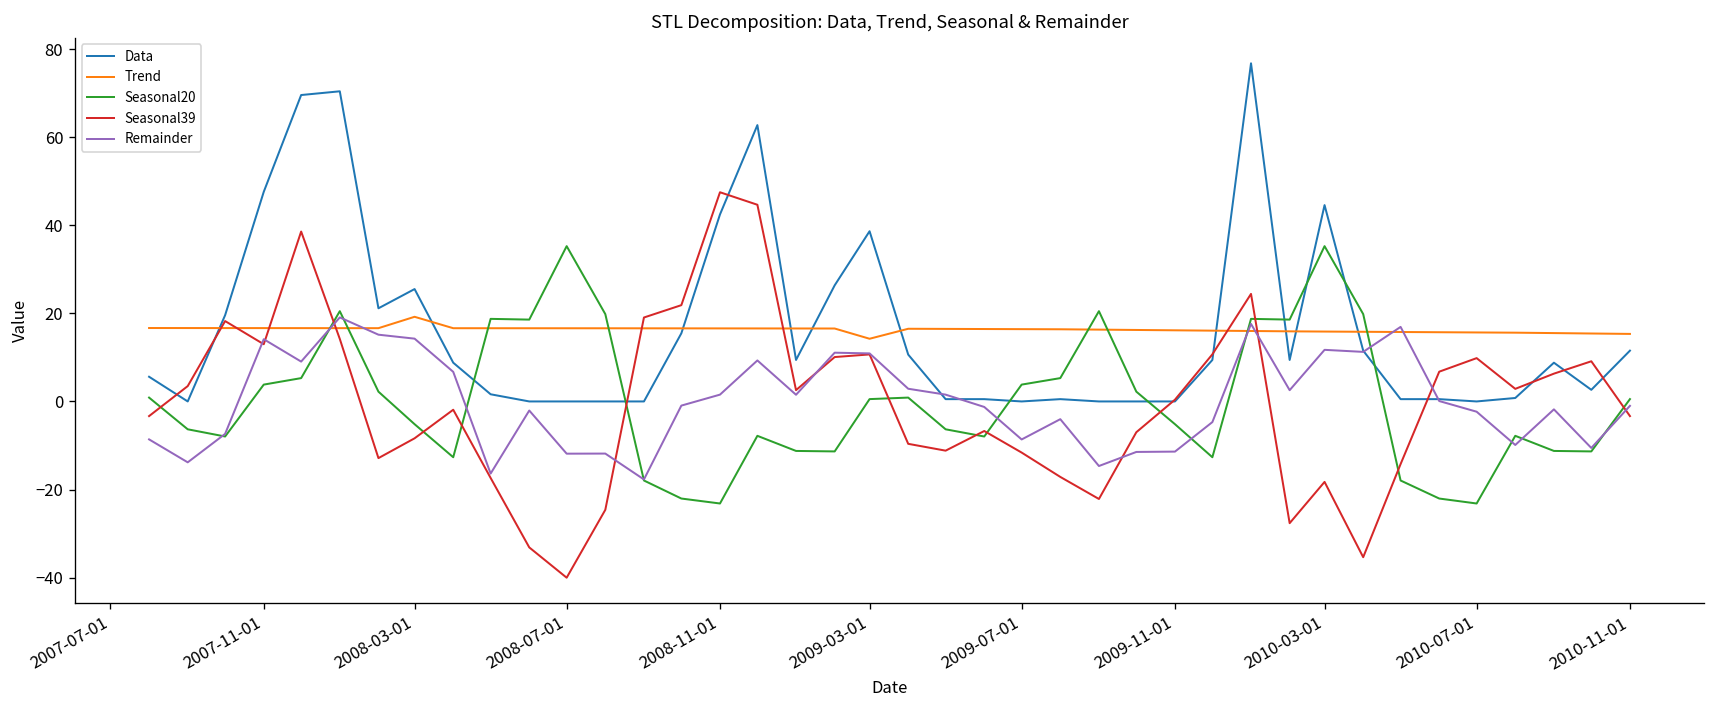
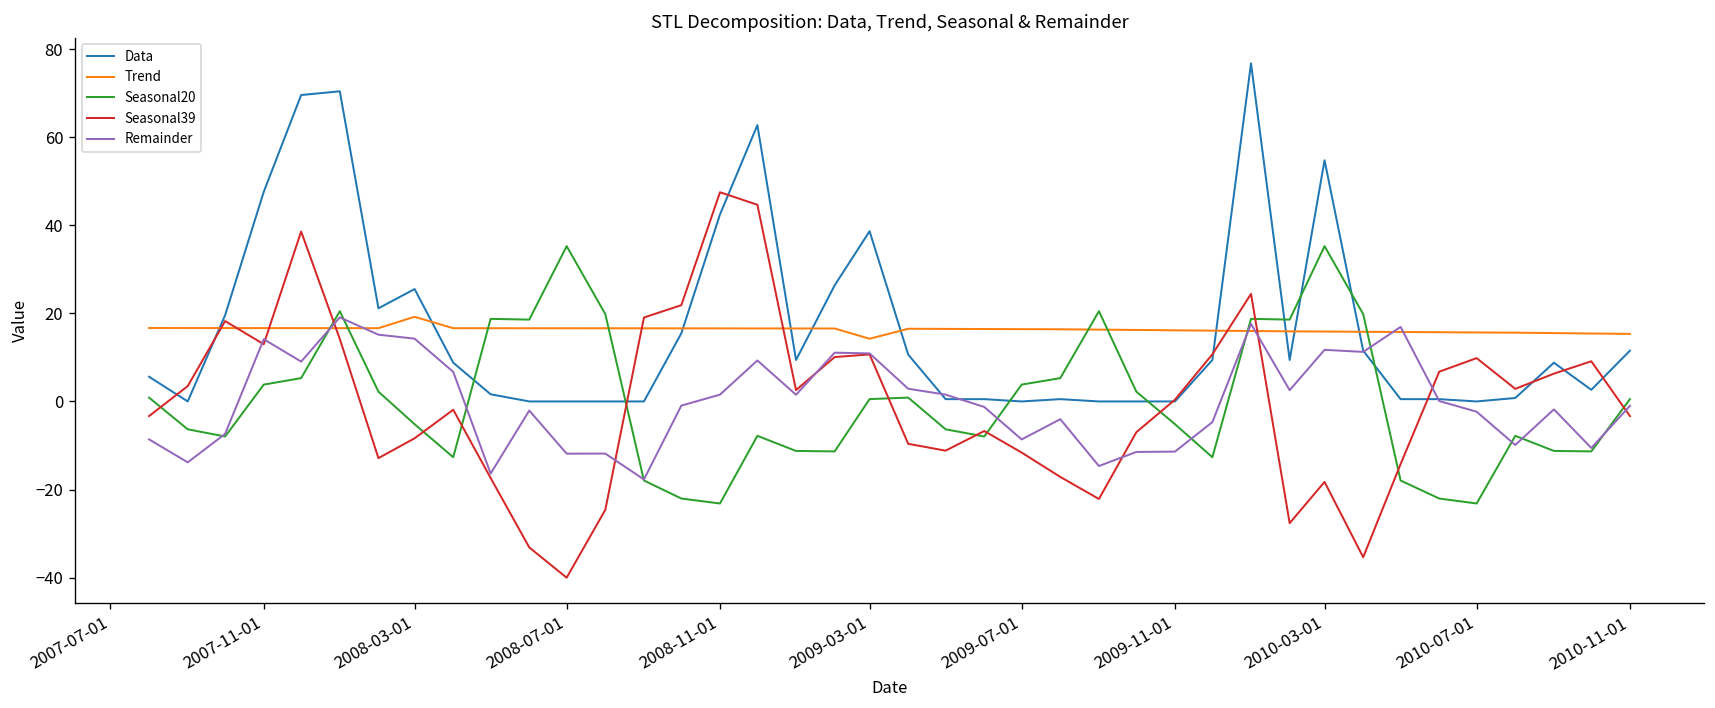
Data, 2010-03-01: 45 -> 55
